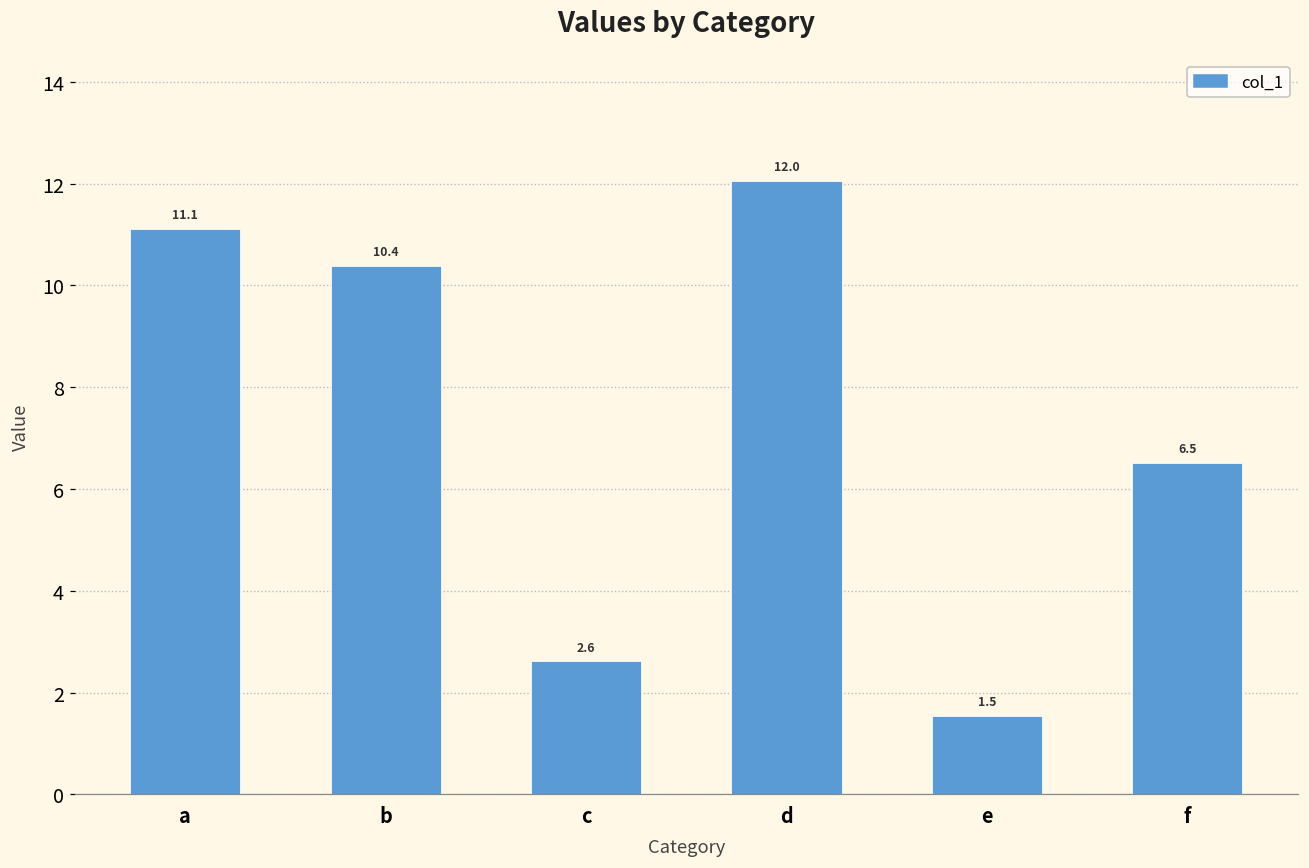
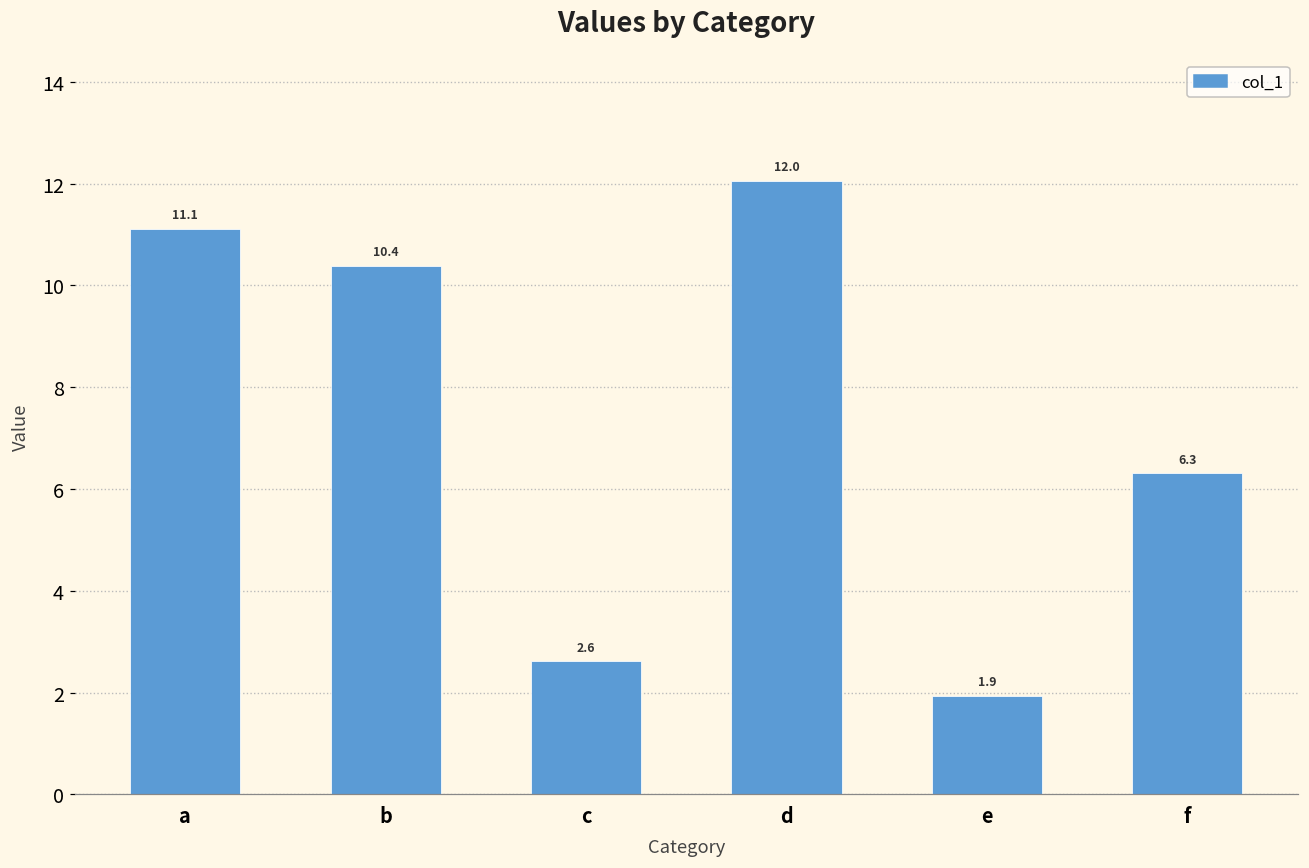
e: 1.5 -> 1.9
f: 6.5 -> 6.3
